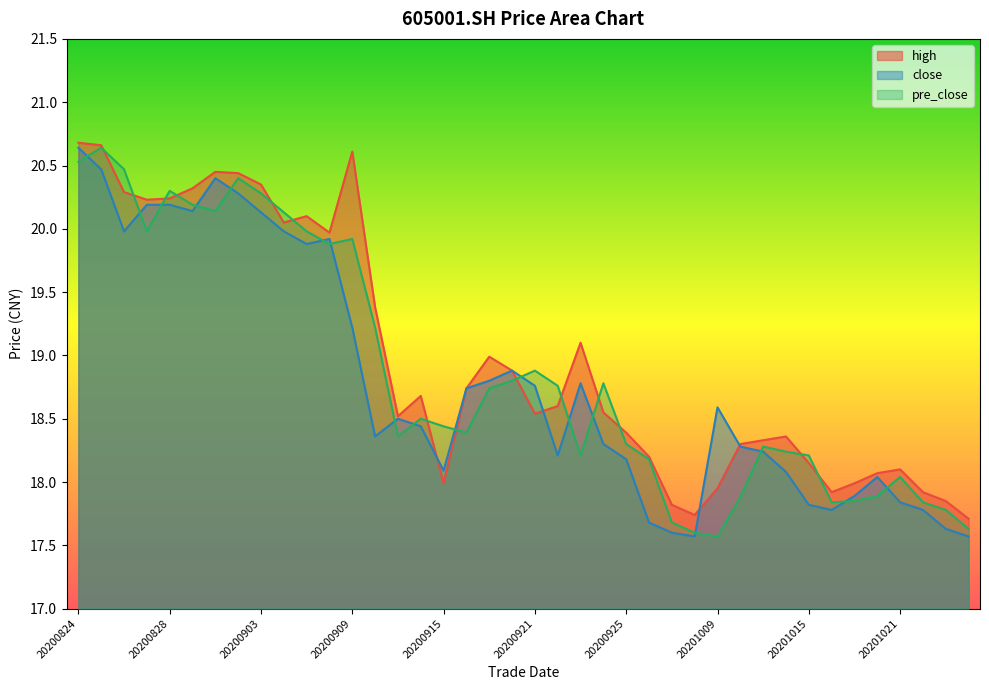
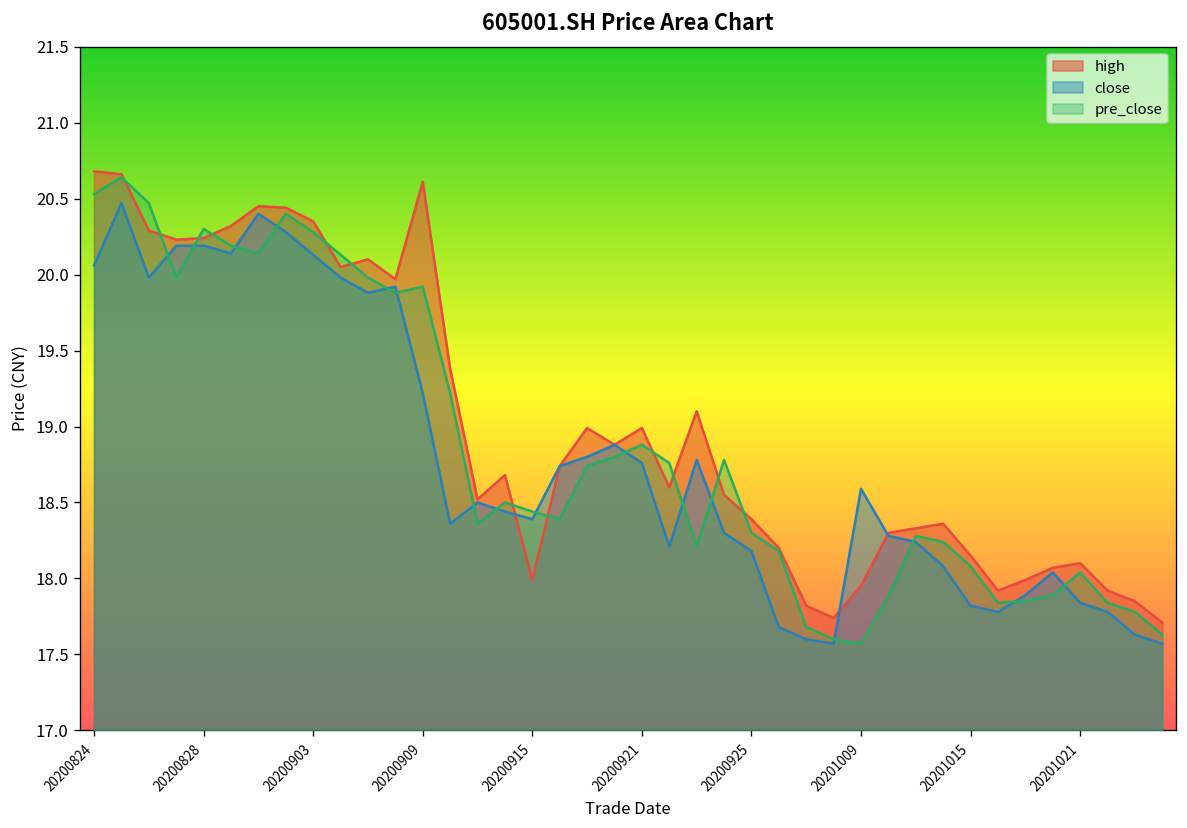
close, 20200824: 20.64 -> 20.06
close, 20200915: 18.09 -> 18.39
high, 20200921: 18.54 -> 18.99
pre_close, 20201015: 18.21 -> 18.08
